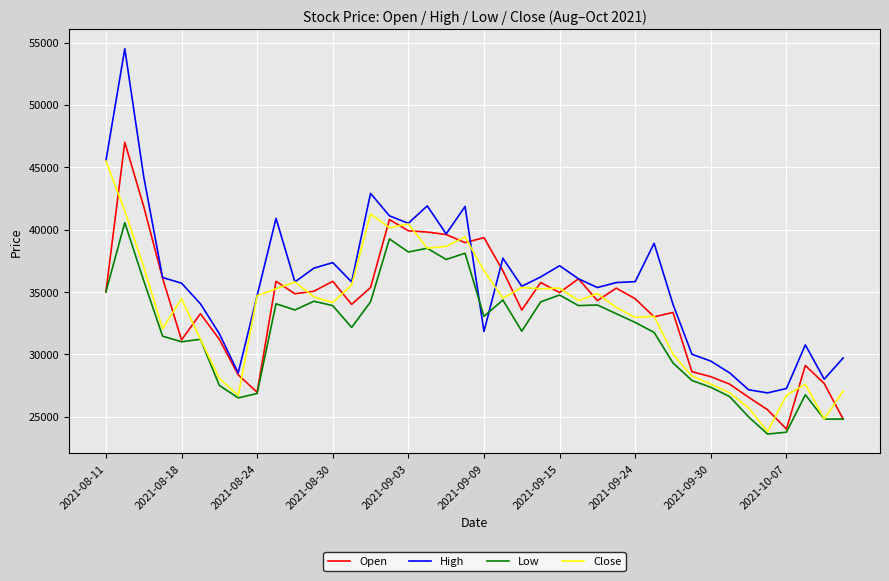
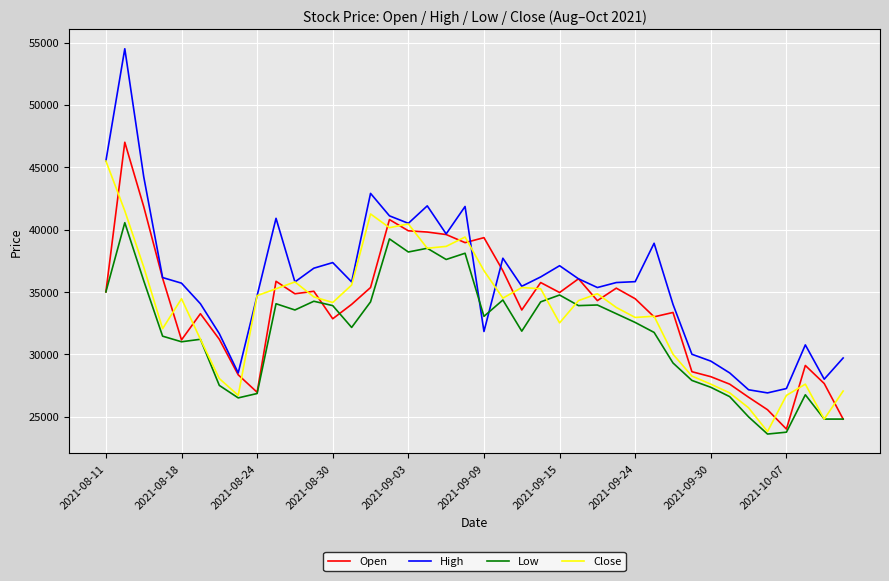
Open, 2021-08-30: 35900 -> 32800
Close, 2021-09-15: 35300 -> 32500
